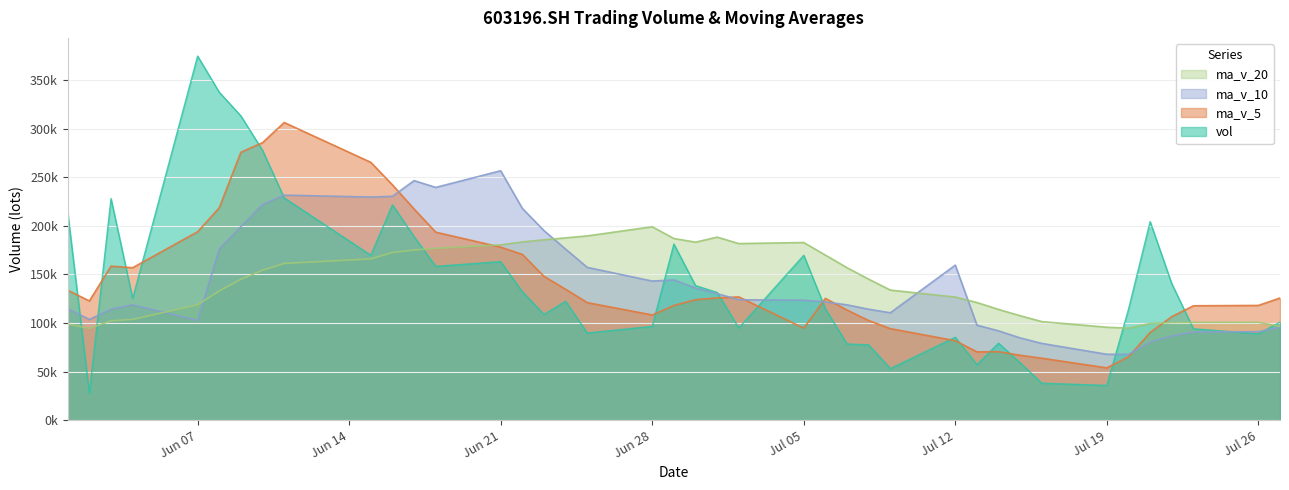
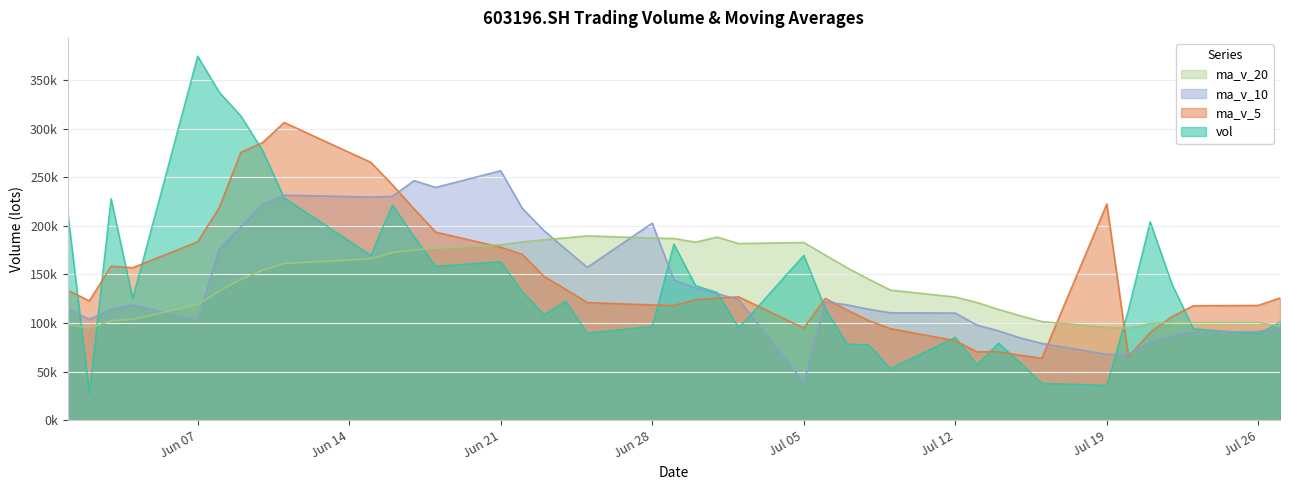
ma_v_5, Jun 07: 190000 -> 180000
ma_v_20, Jun 28: 200000 -> 190000
ma_v_10, Jun 28: 140000 -> 200000
ma_v_5, Jun 28: 110000 -> 120000
ma_v_10, Jul 05: 120000 -> 40000
ma_v_10, Jul 12: 160000 -> 110000
ma_v_5, Jul 19: 50000 -> 220000
